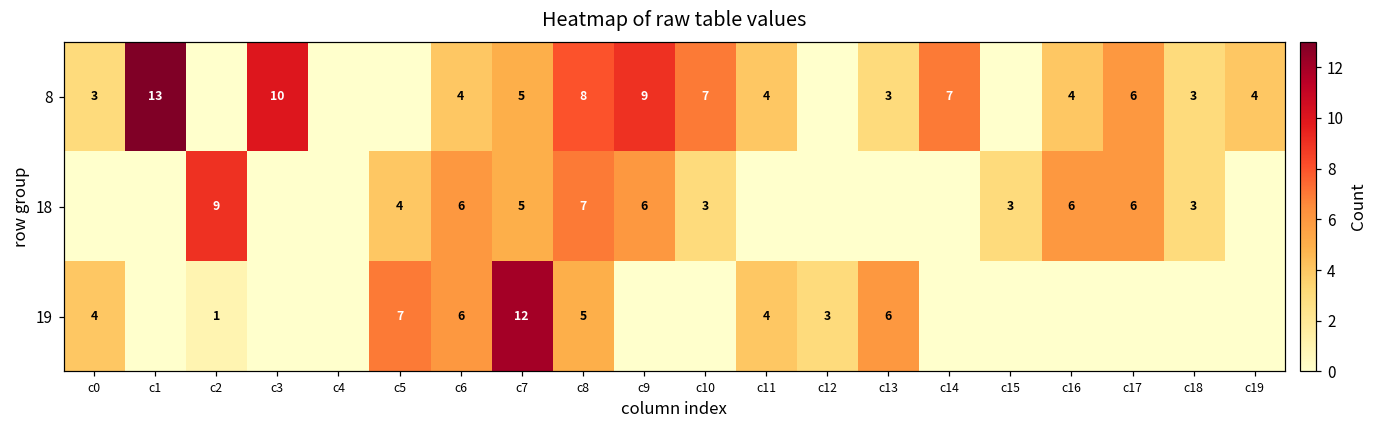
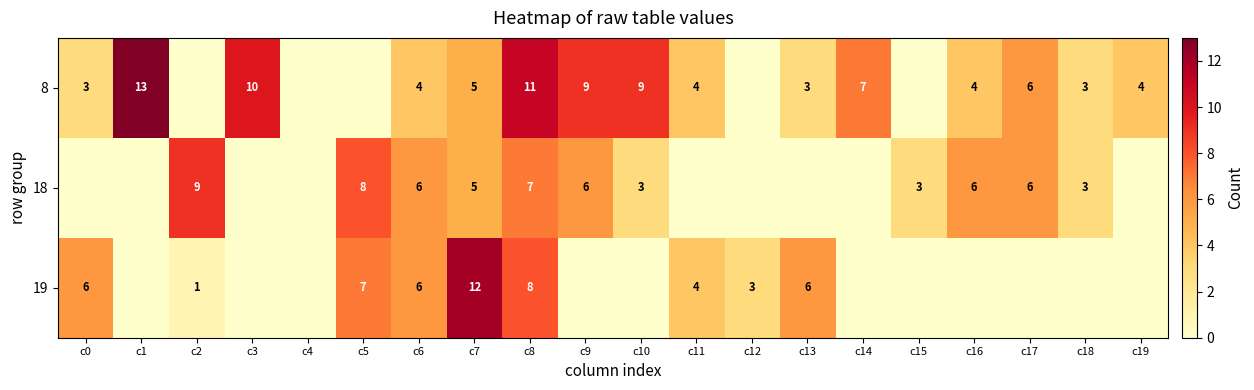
8, c8: 8 -> 11
8, c10: 7 -> 9
18, c5: 4 -> 8
19, c0: 4 -> 6
19, c8: 5 -> 8
